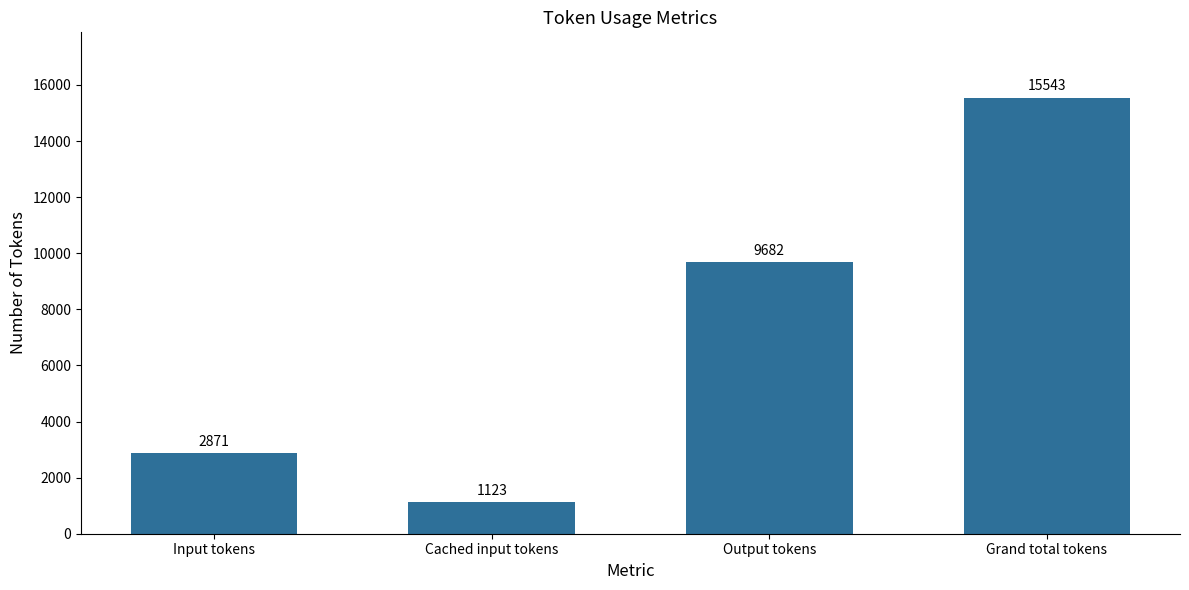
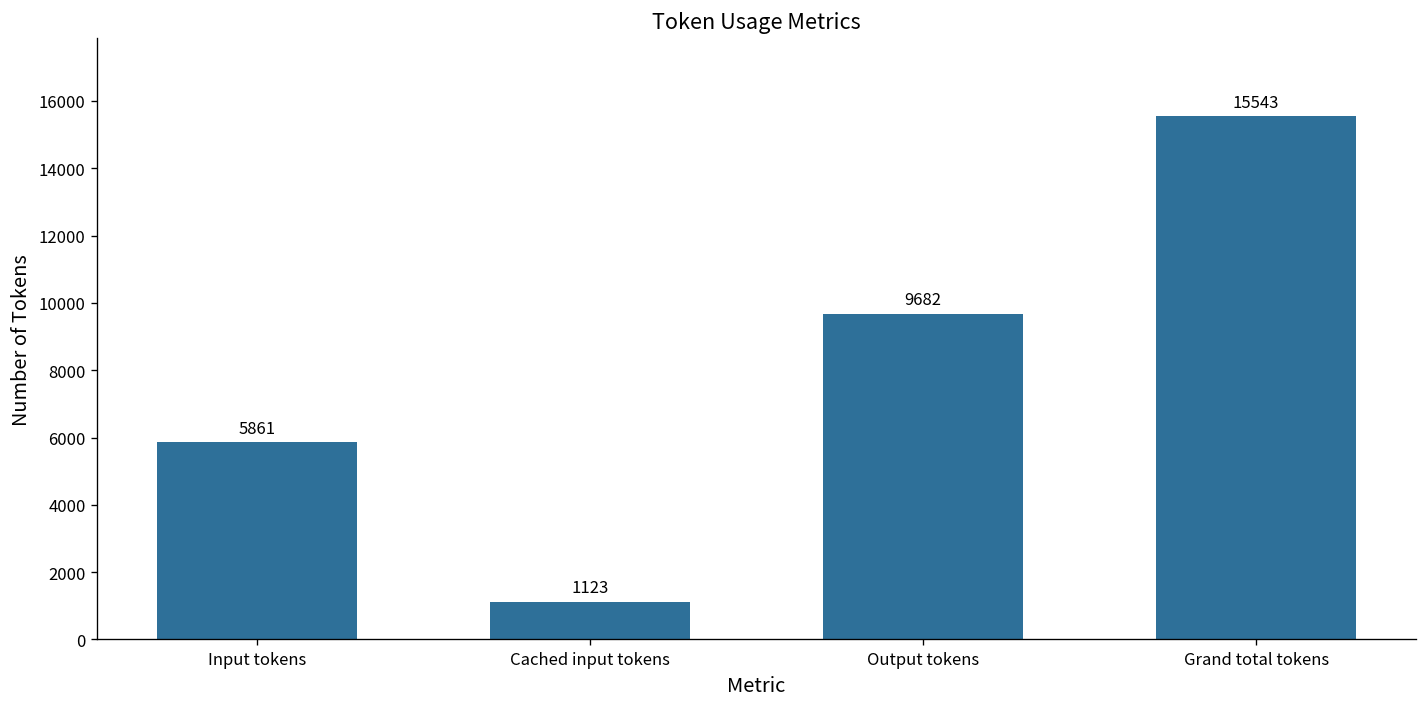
Input tokens: 2871 -> 5861
